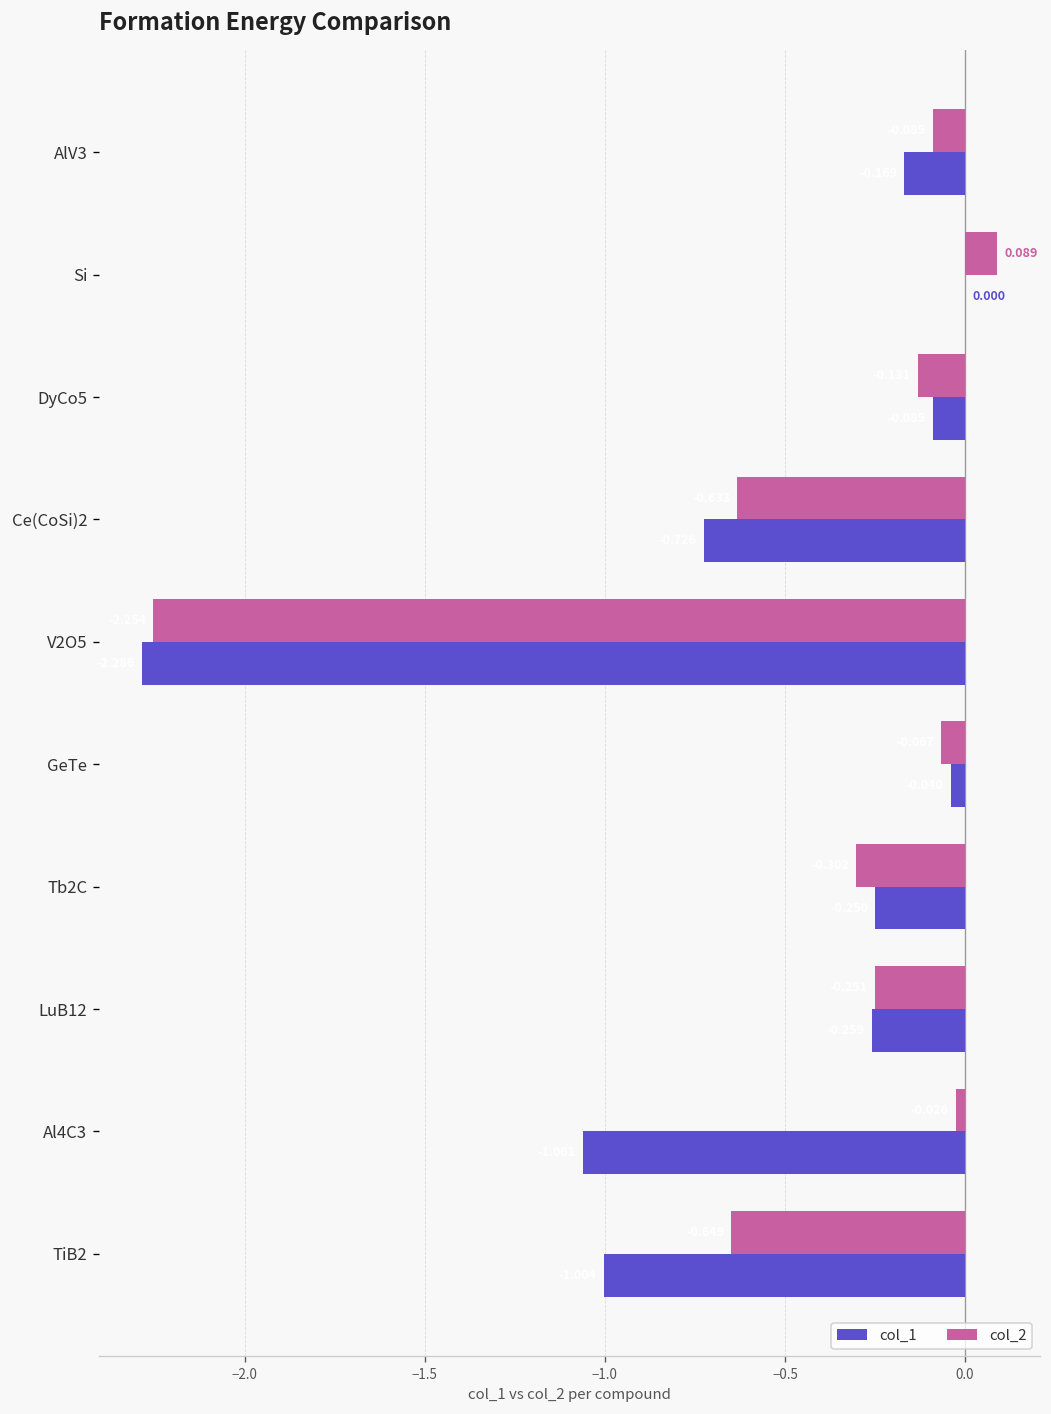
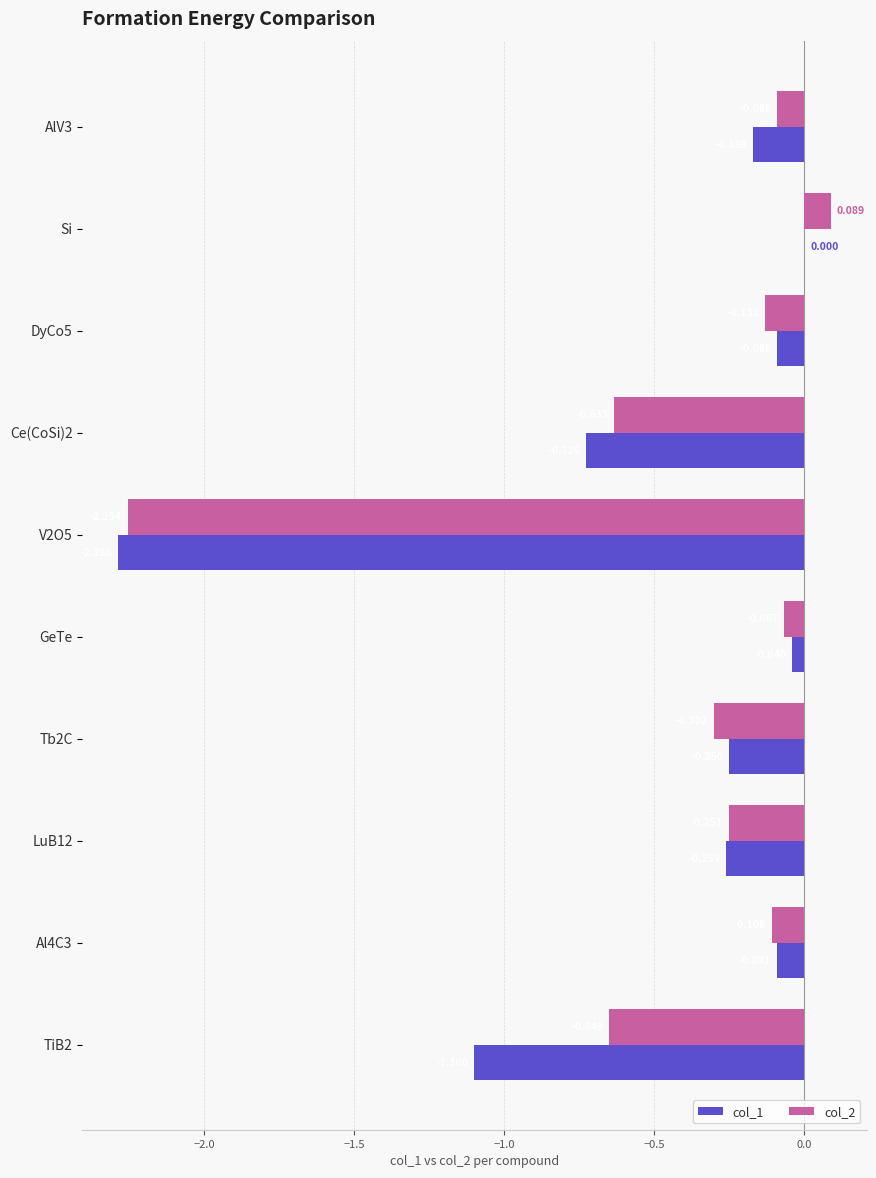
col_2, Al4C3: -0.03 -> -0.11
col_1, Al4C3: -1.06 -> -0.09
col_1, TiB2: -1.00 -> -1.10
